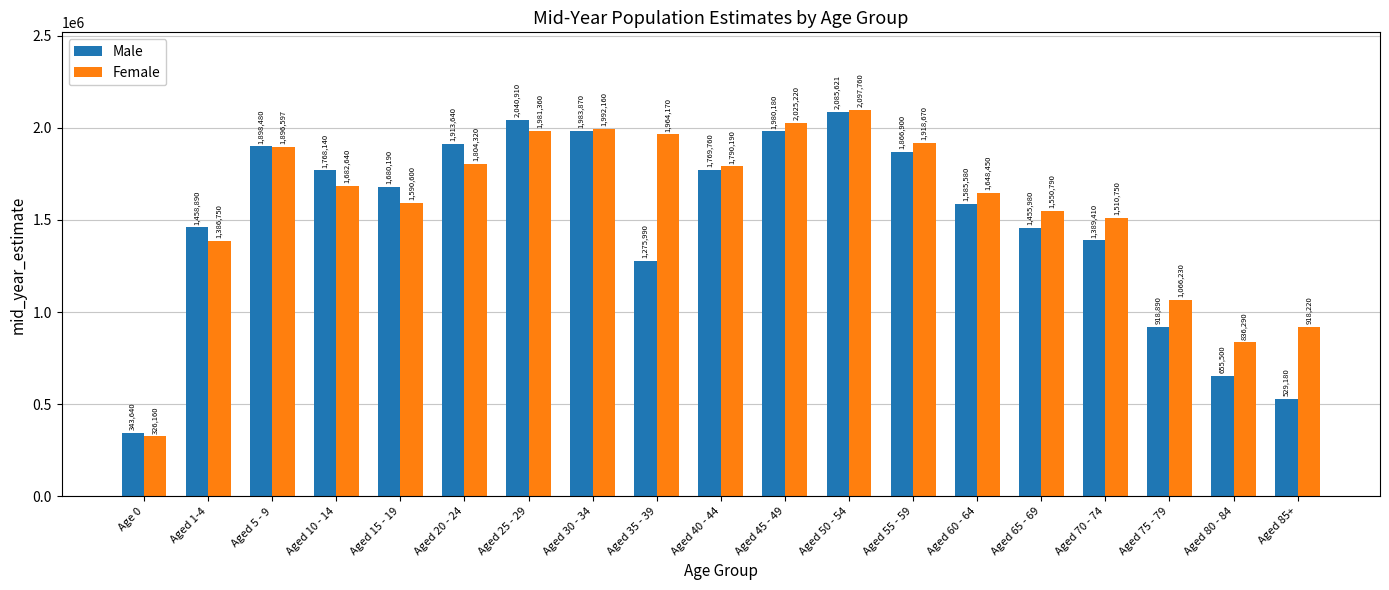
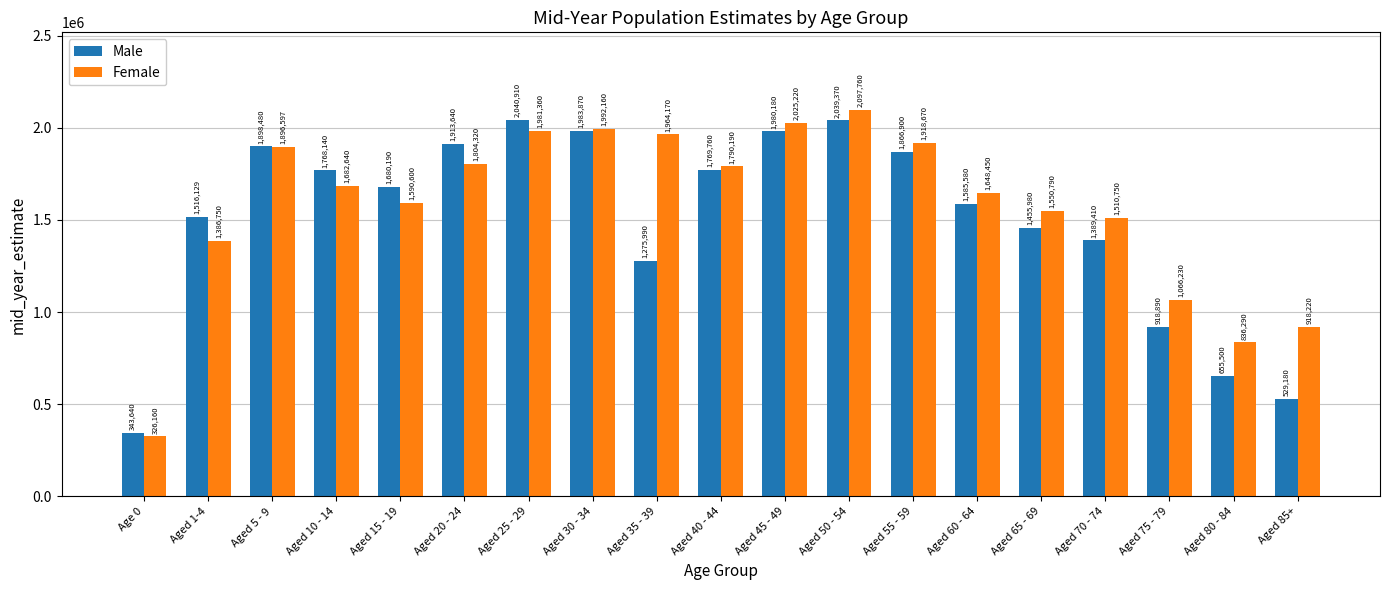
Male, Aged 1-4: 1,458,890 -> 1,516,129
Male, Aged 50 - 54: 2,085,621 -> 2,039,370
